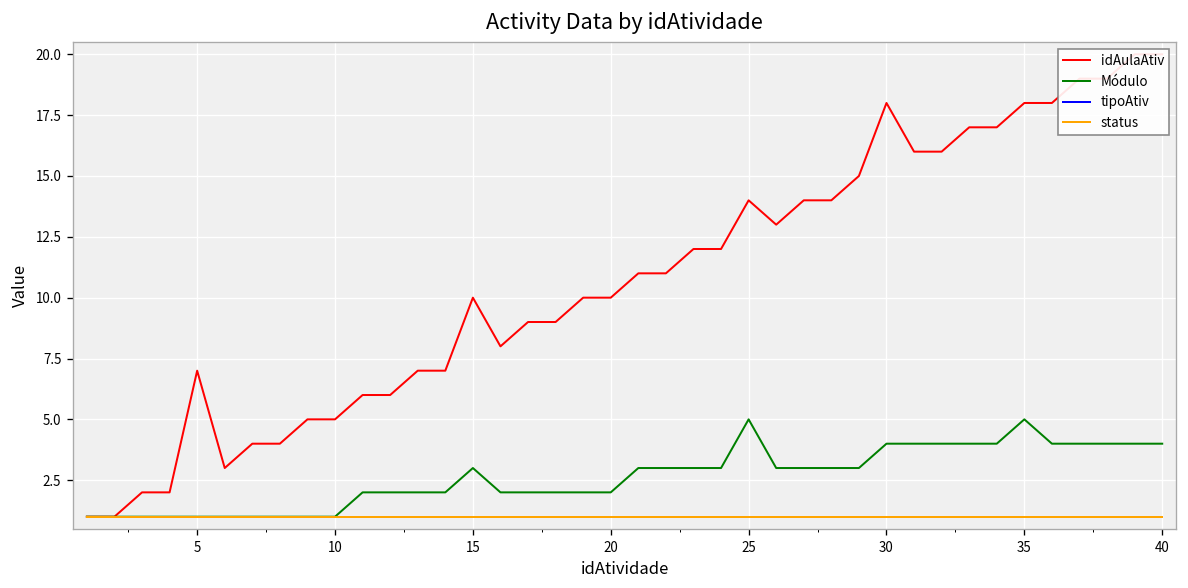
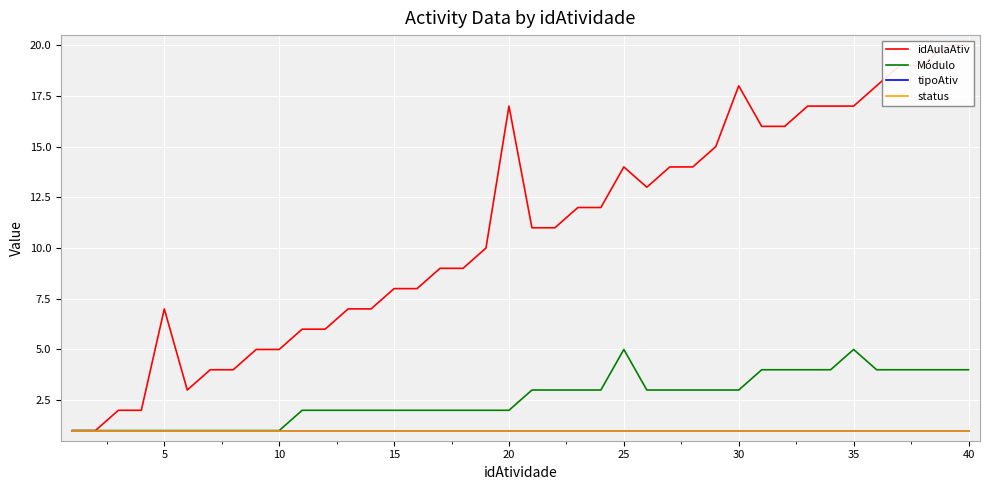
idAulaAtiv, 15: 10 -> 8
Módulo, 15: 3 -> 2
idAulaAtiv, 20: 10 -> 17
Módulo, 30: 4 -> 3
idAulaAtiv, 35: 18 -> 17
